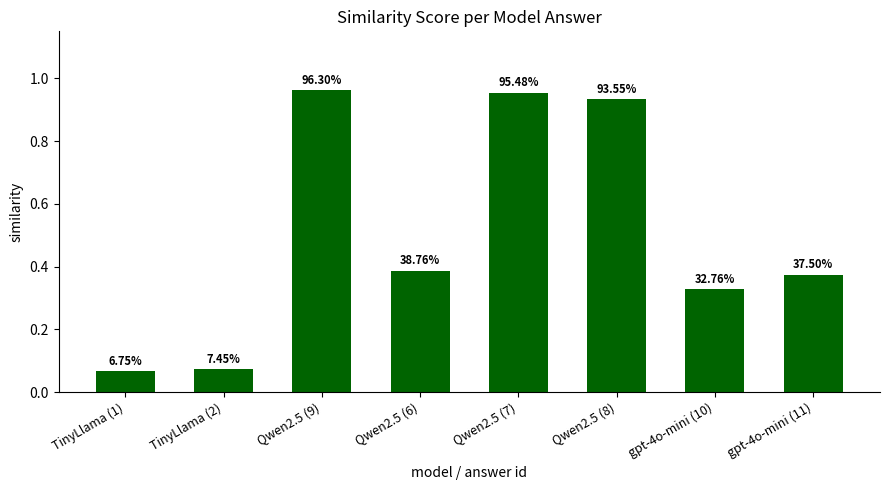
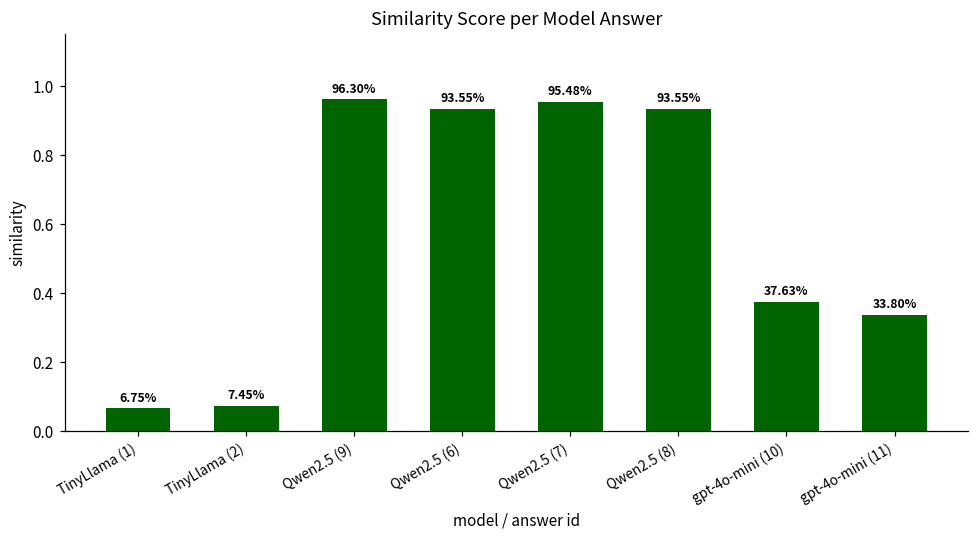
Qwen2.5 (6): 38.76% -> 93.55%
gpt-4o-mini (10): 32.76% -> 37.63%
gpt-4o-mini (11): 37.50% -> 33.80%
